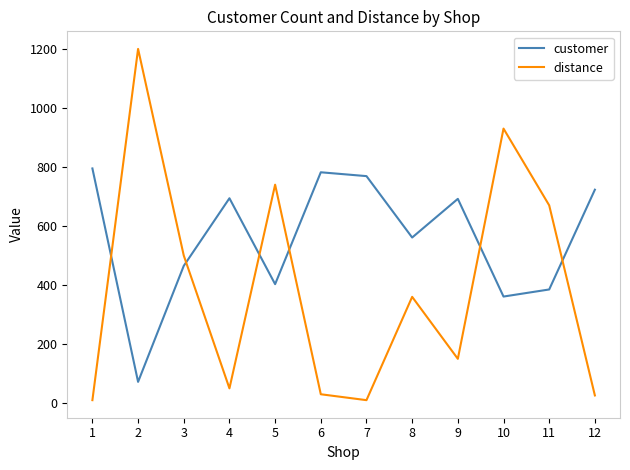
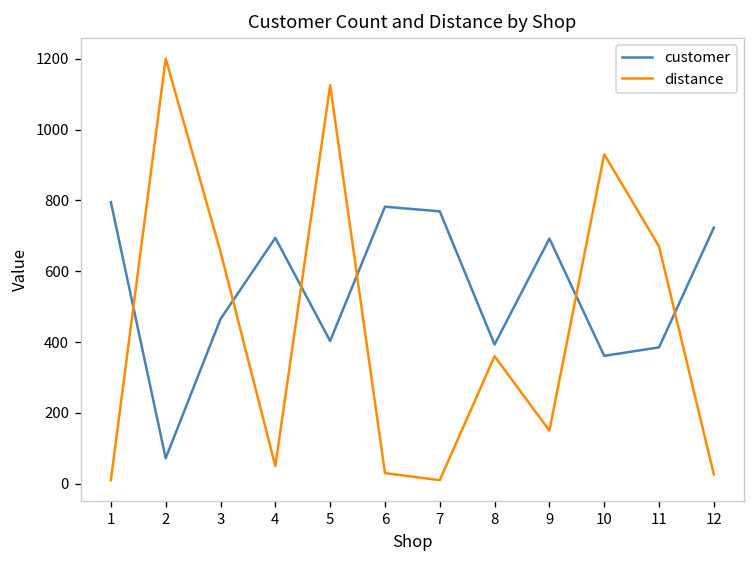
distance, 3: 500 -> 660
distance, 5: 740 -> 1130
customer, 8: 560 -> 390
